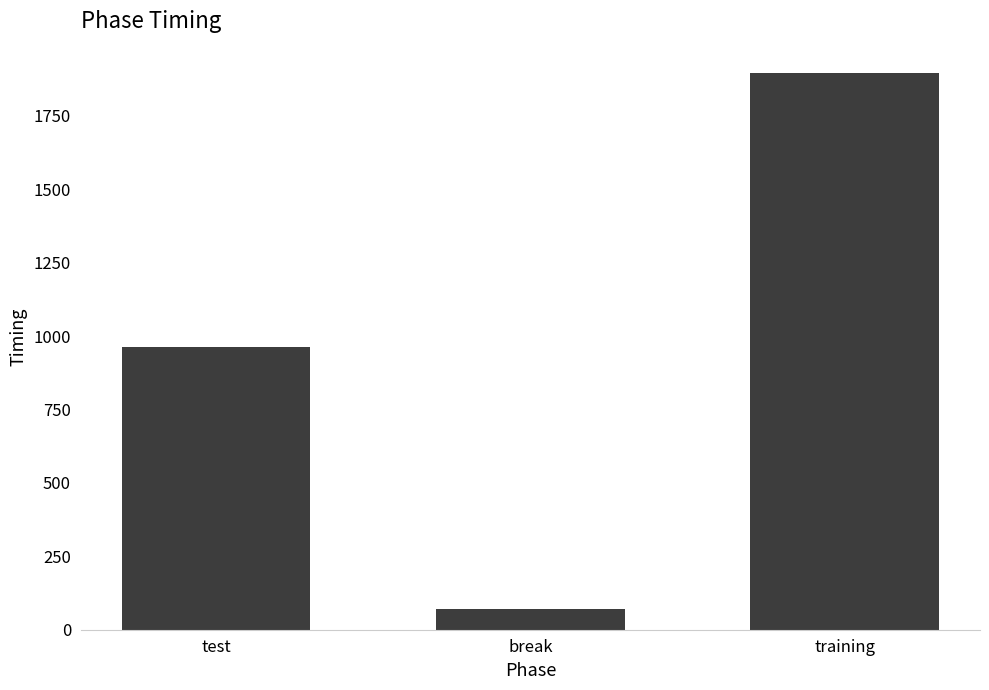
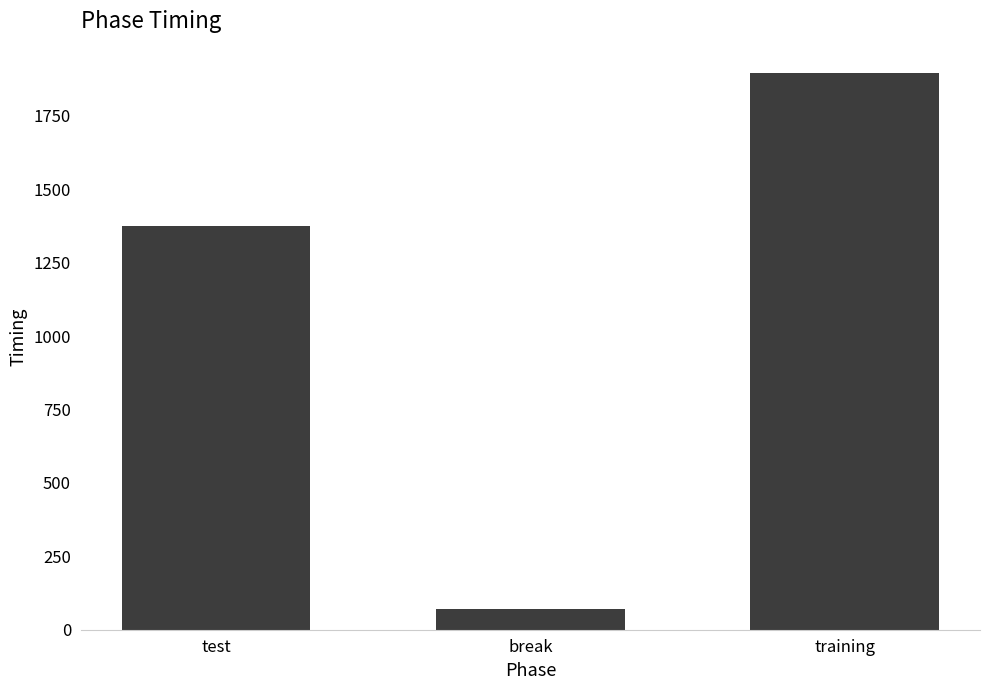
test: 960 -> 1380
